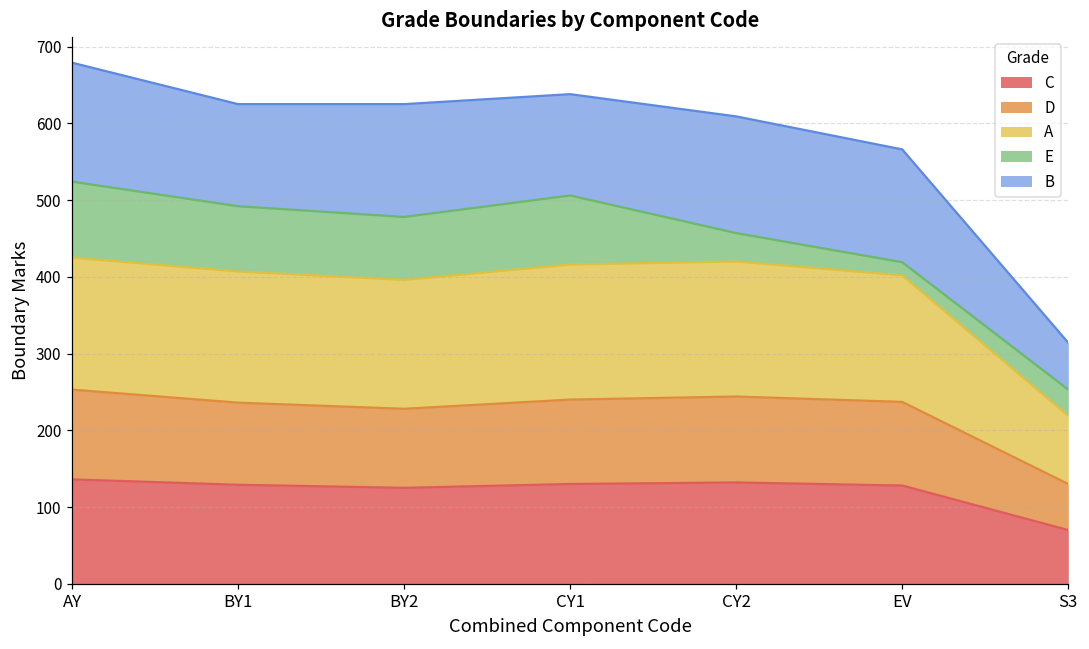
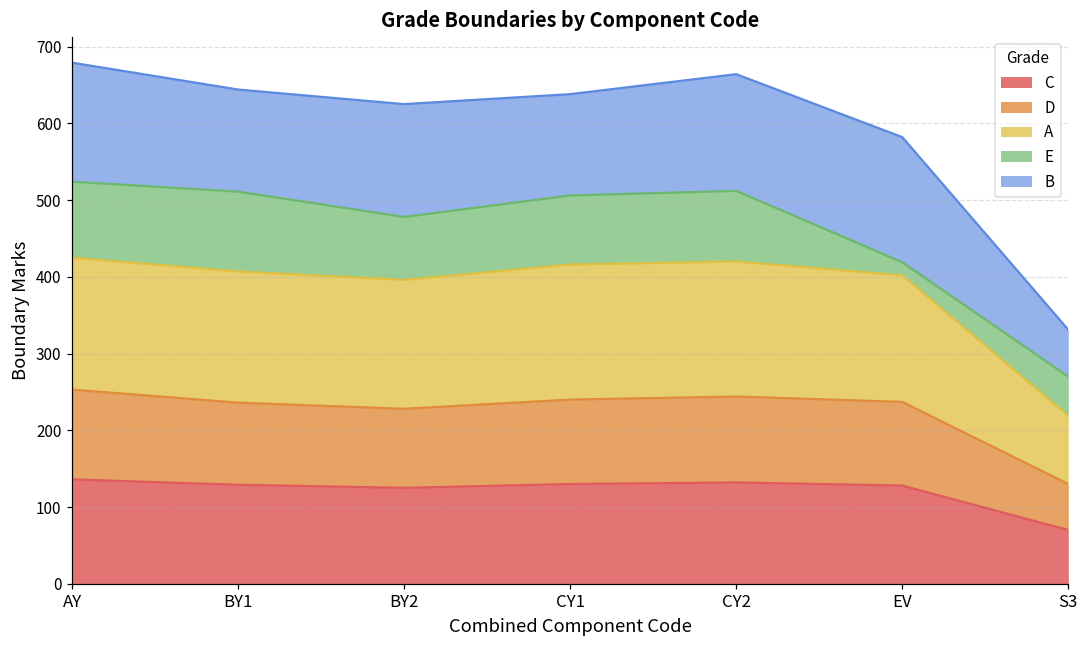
E, BY1: 90 -> 100
E, CY2: 40 -> 90
B, EV: 150 -> 160
E, S3: 30 -> 50
